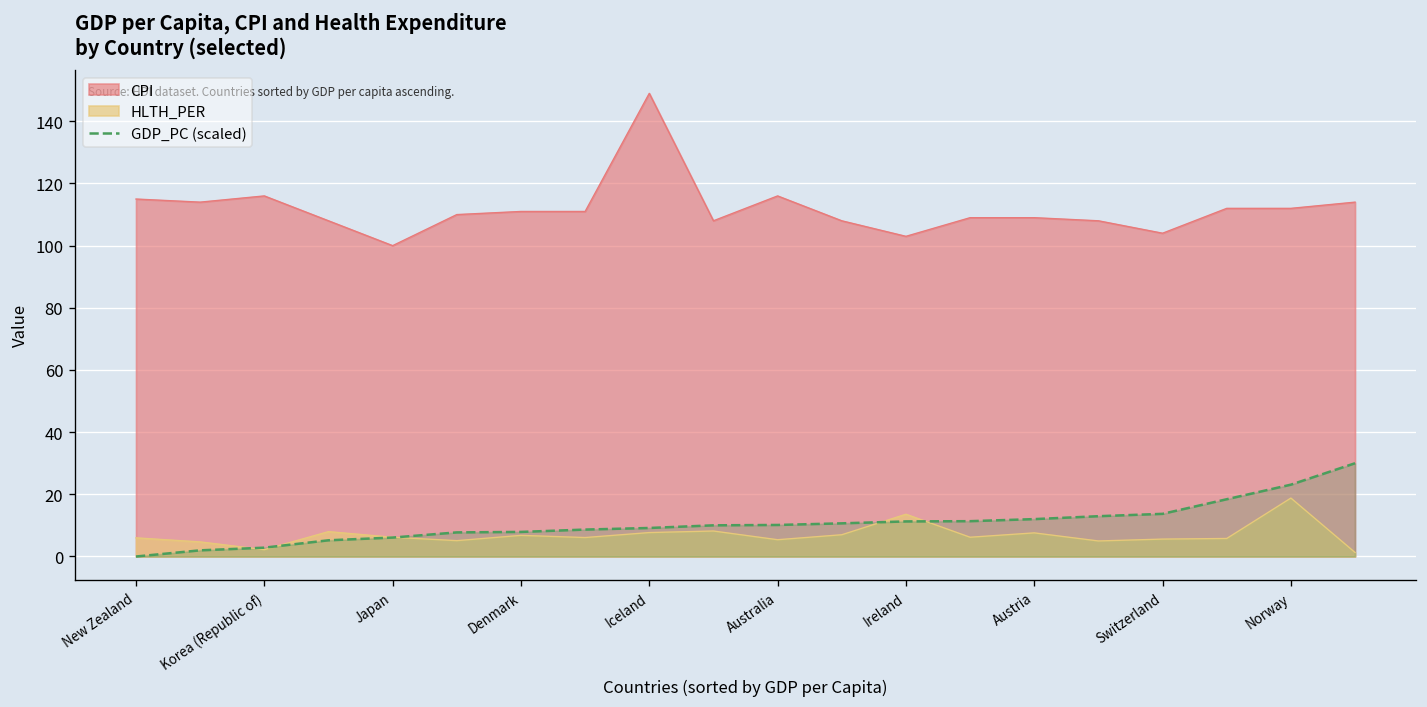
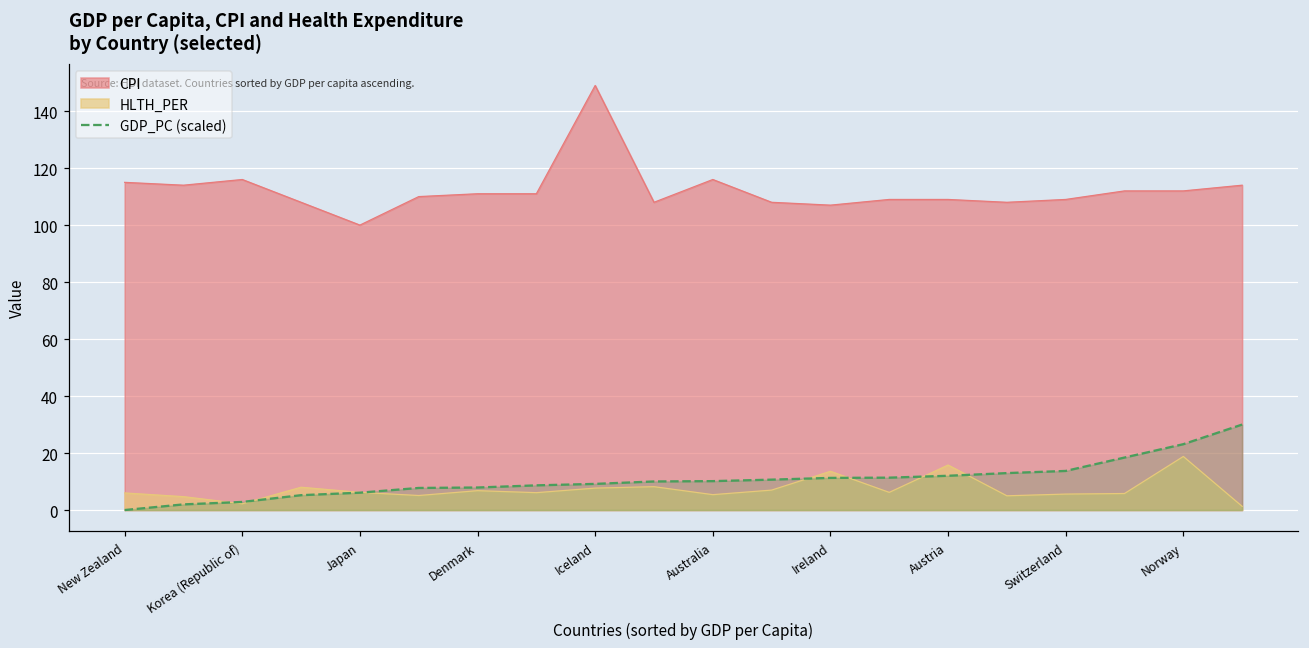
CPI, Ireland: 103 -> 107
HLTH_PER, Austria: 8 -> 16
CPI, Switzerland: 104 -> 109
